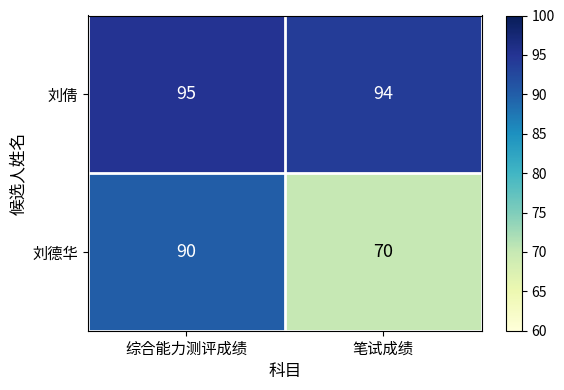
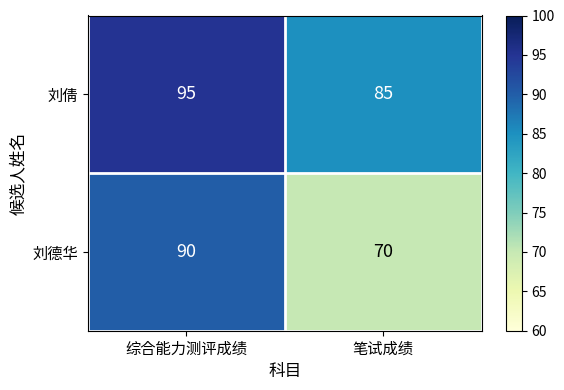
刘倩, 笔试成绩: 94 -> 85
